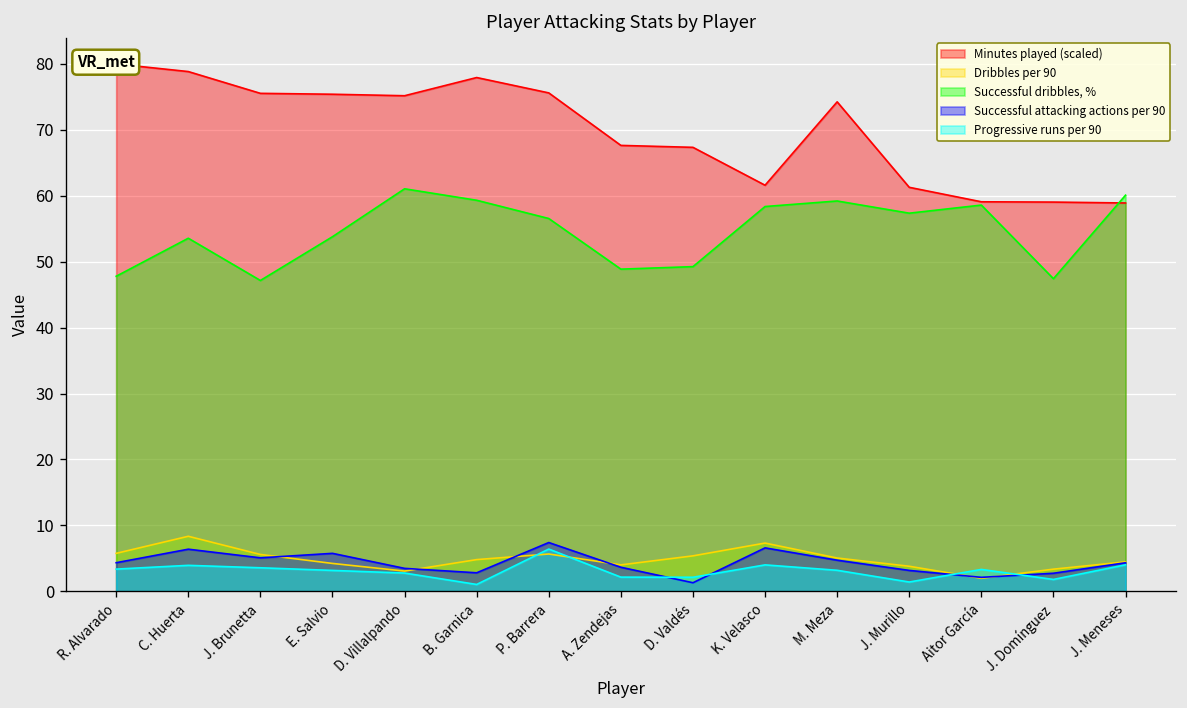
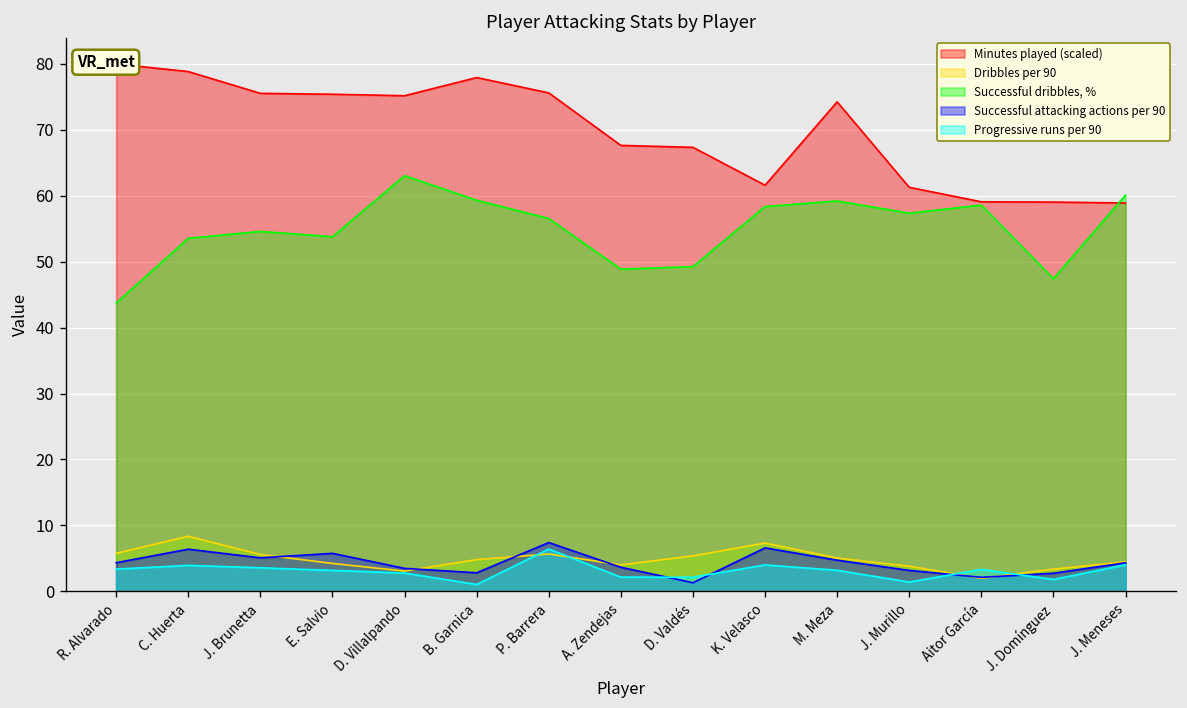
Successful dribbles, %, R. Alvarado: 48 -> 44
Successful dribbles, %, J. Brunetta: 47 -> 55
Successful dribbles, %, D. Villalpando: 61 -> 63
